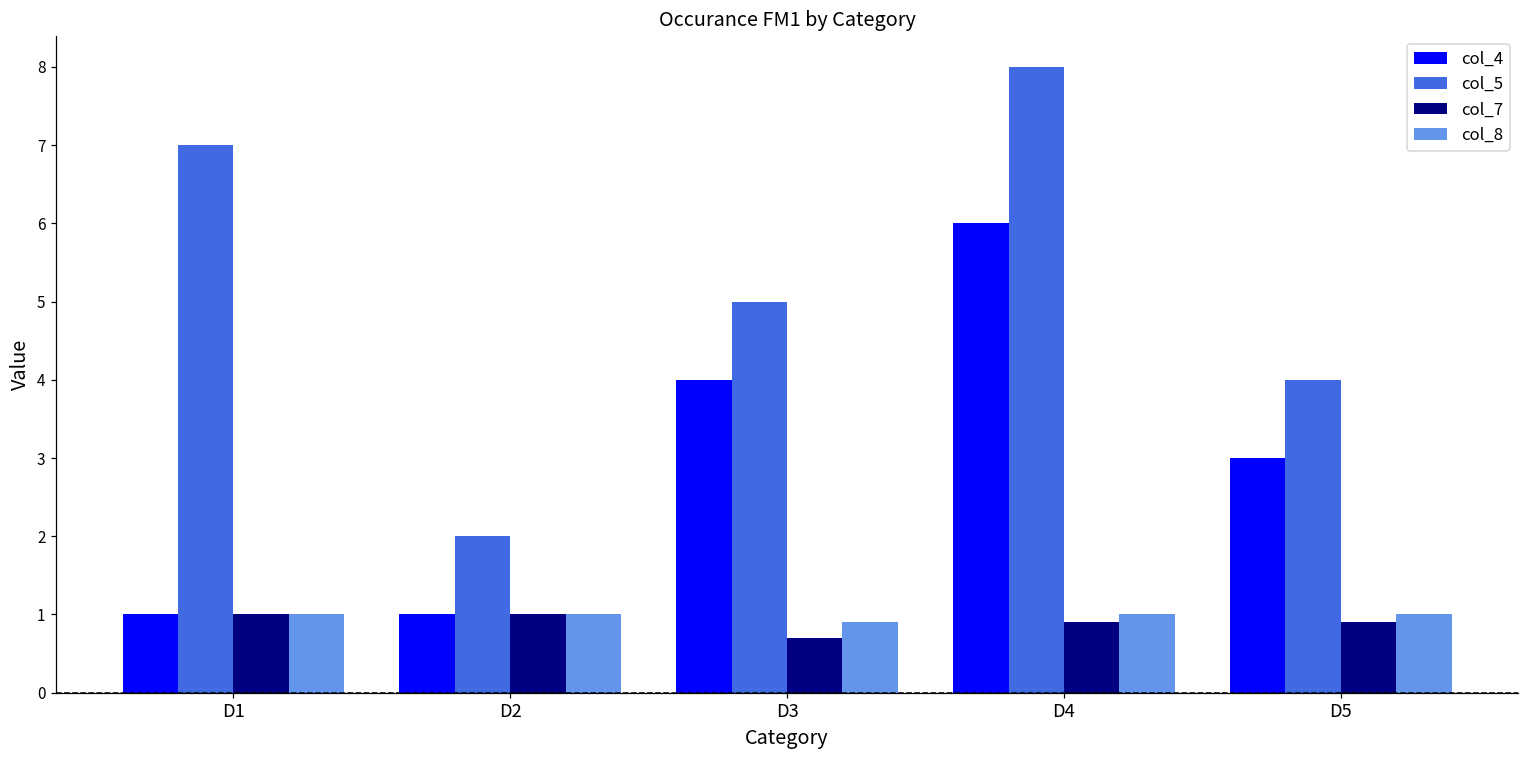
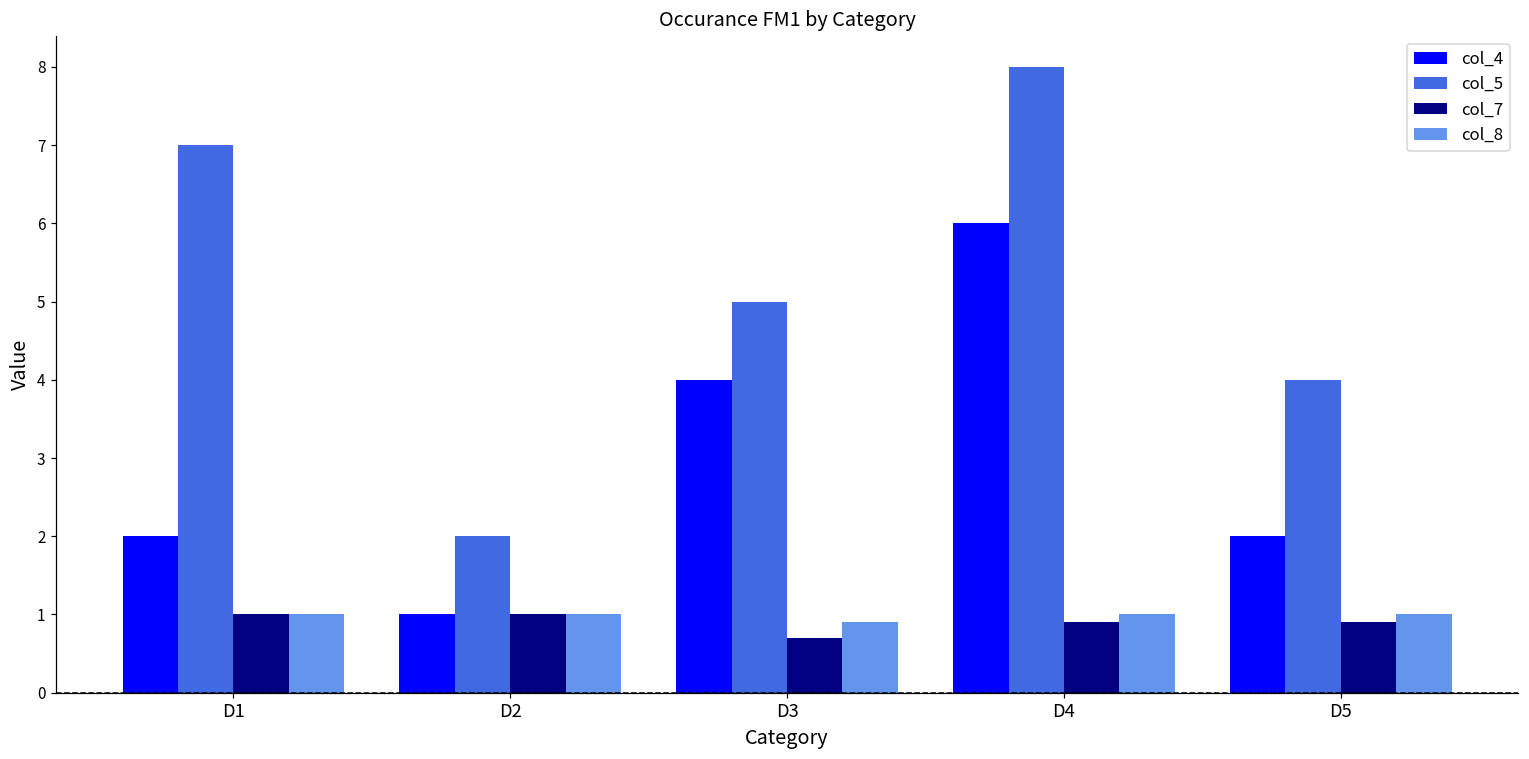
col_4, D1: 1 -> 2
col_4, D5: 3 -> 2
